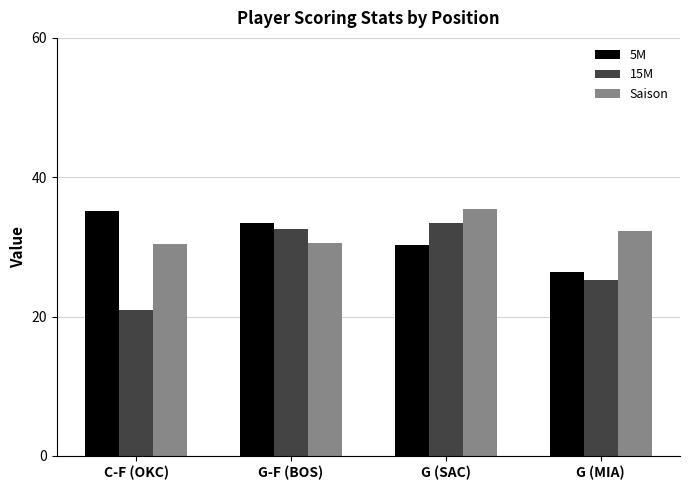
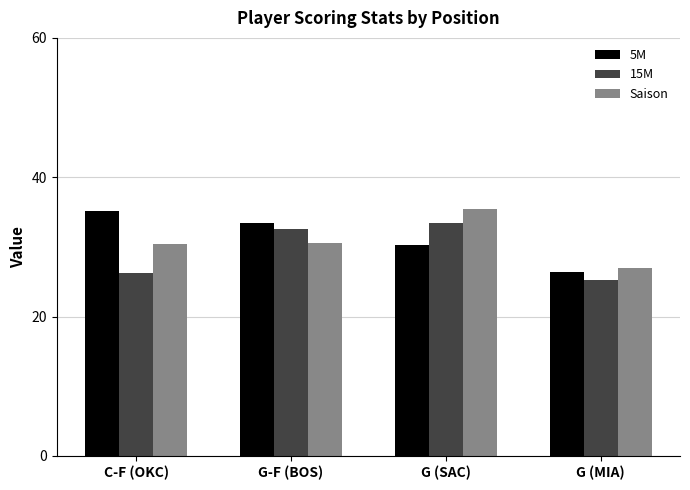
15M, C-F (OKC): 21 -> 26
Saison, G (MIA): 32 -> 27
